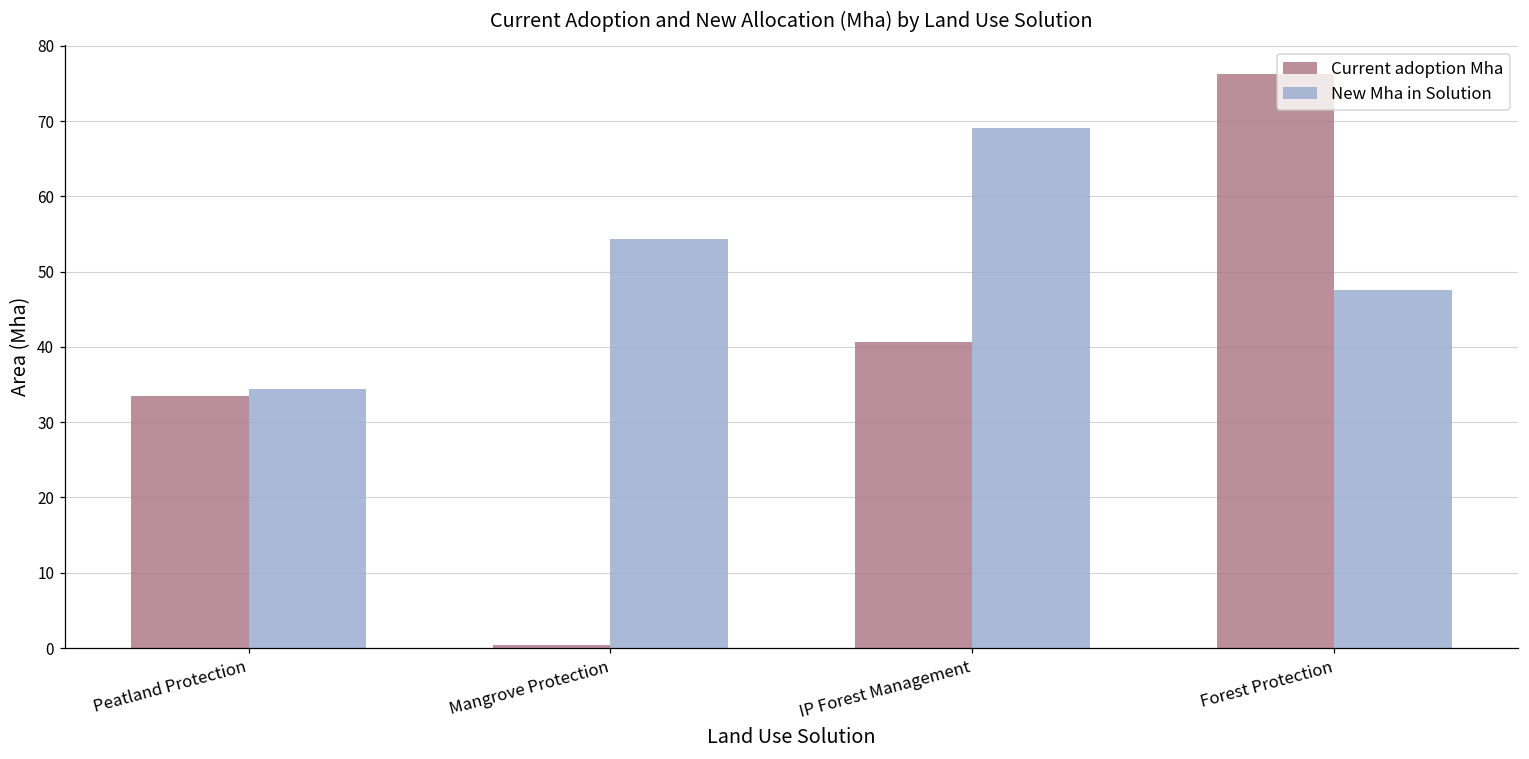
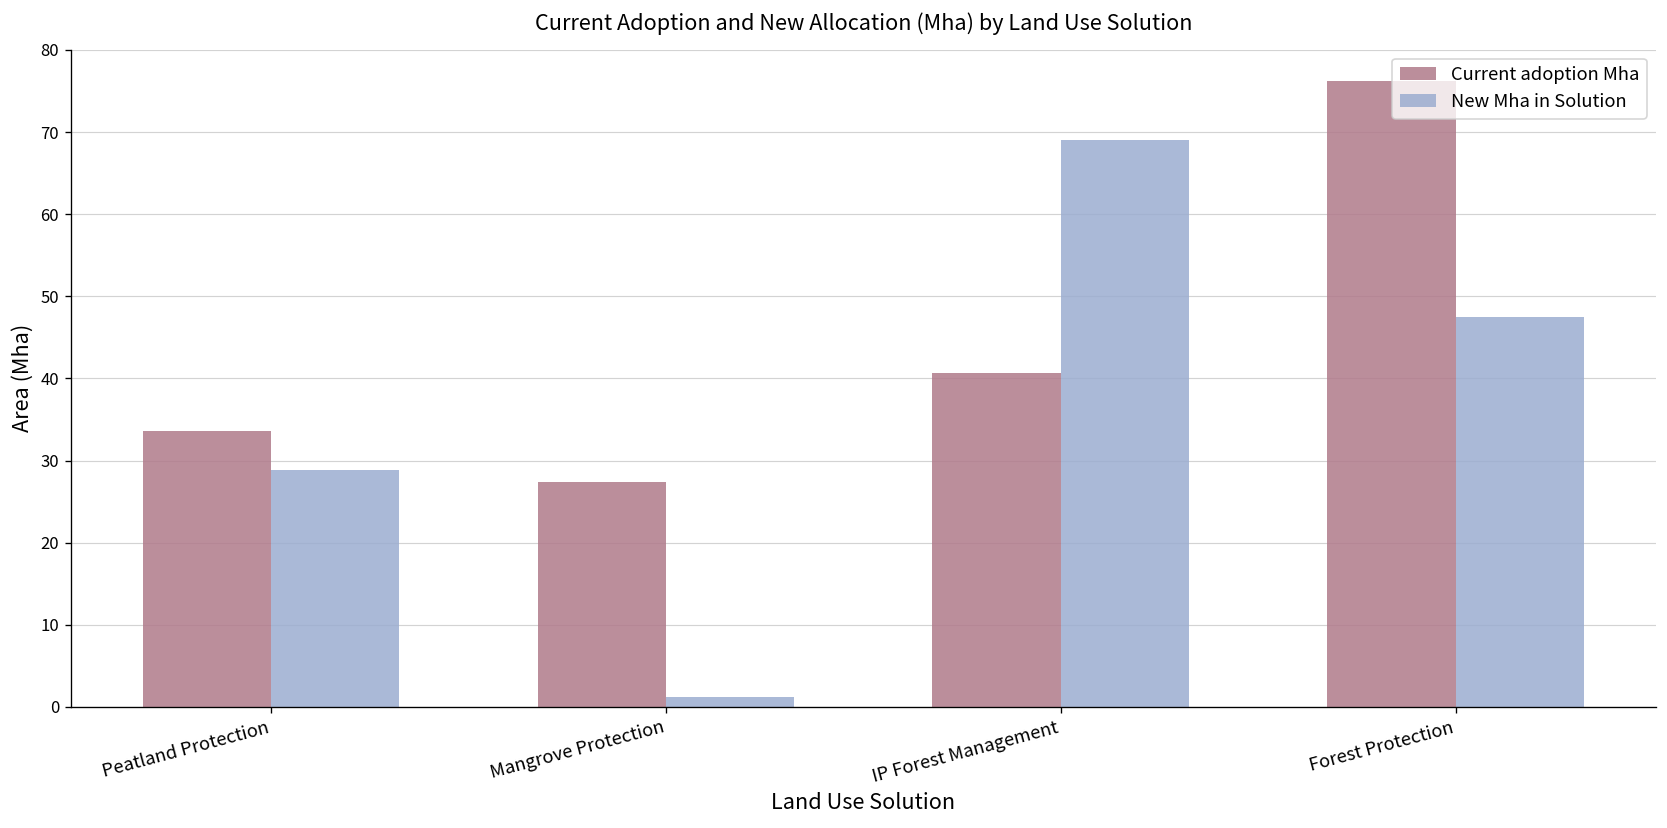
New Mha in Solution, Peatland Protection: 34 -> 29
Current adoption Mha, Mangrove Protection: 0 -> 27
New Mha in Solution, Mangrove Protection: 54 -> 1
